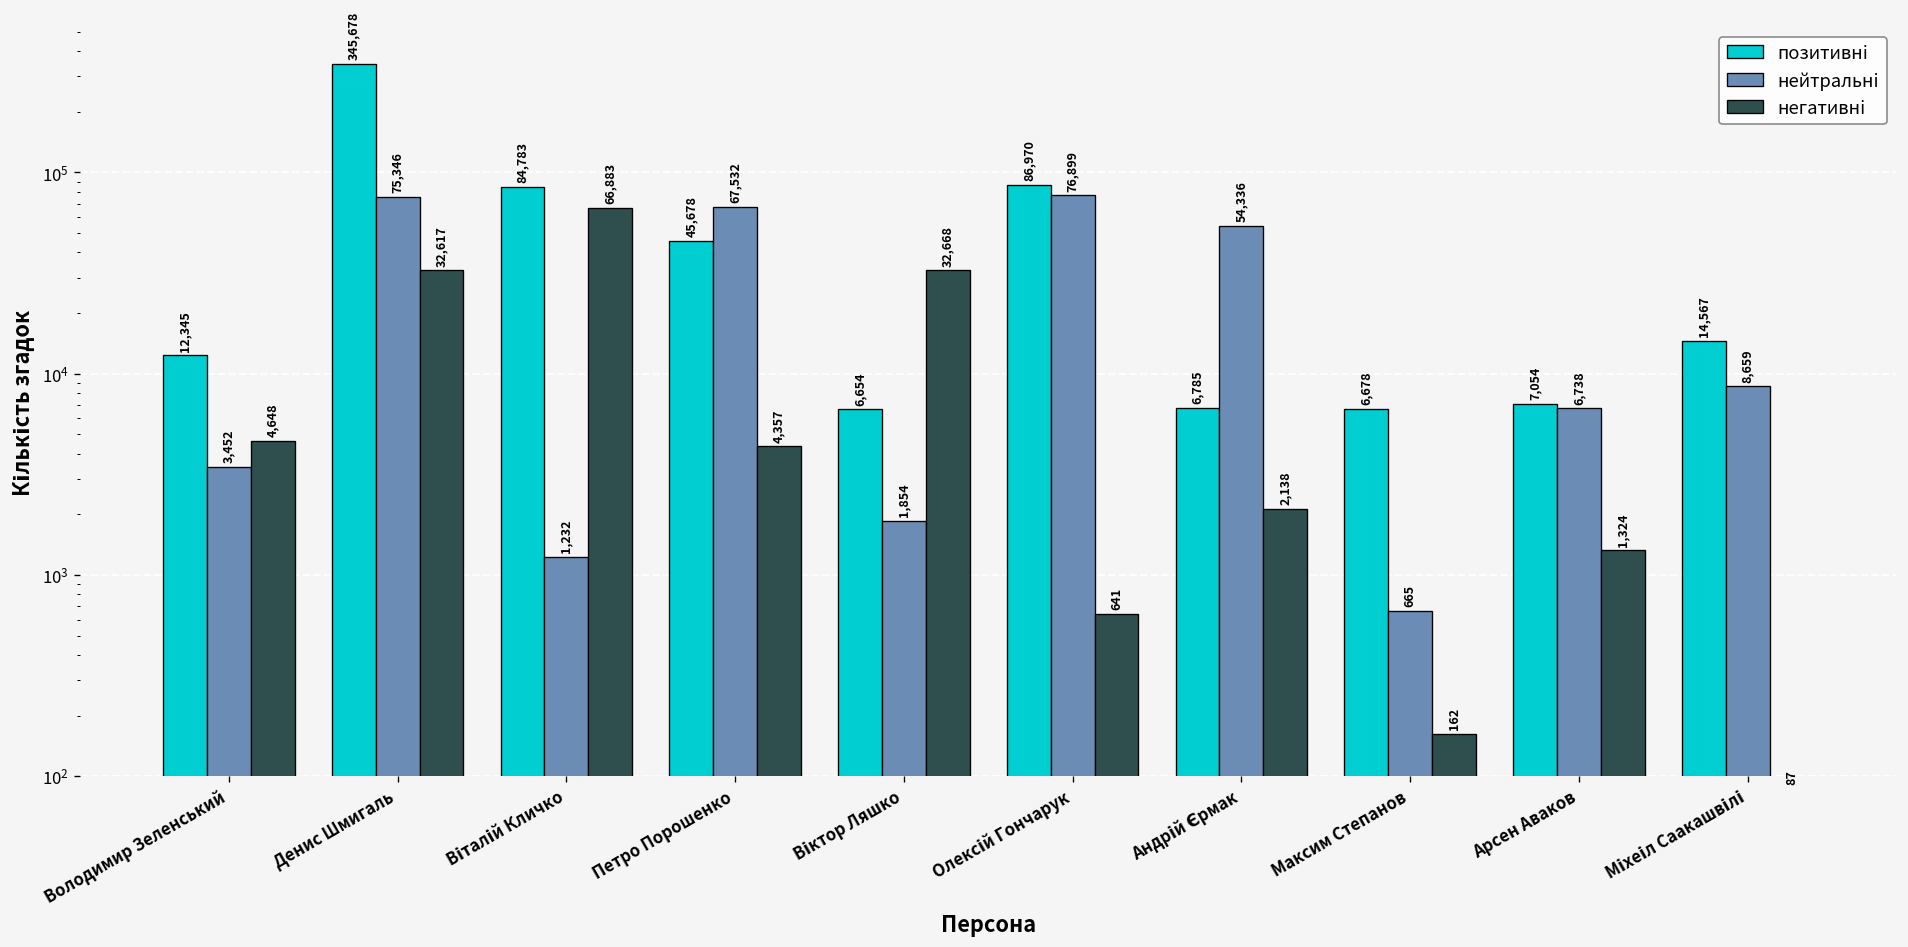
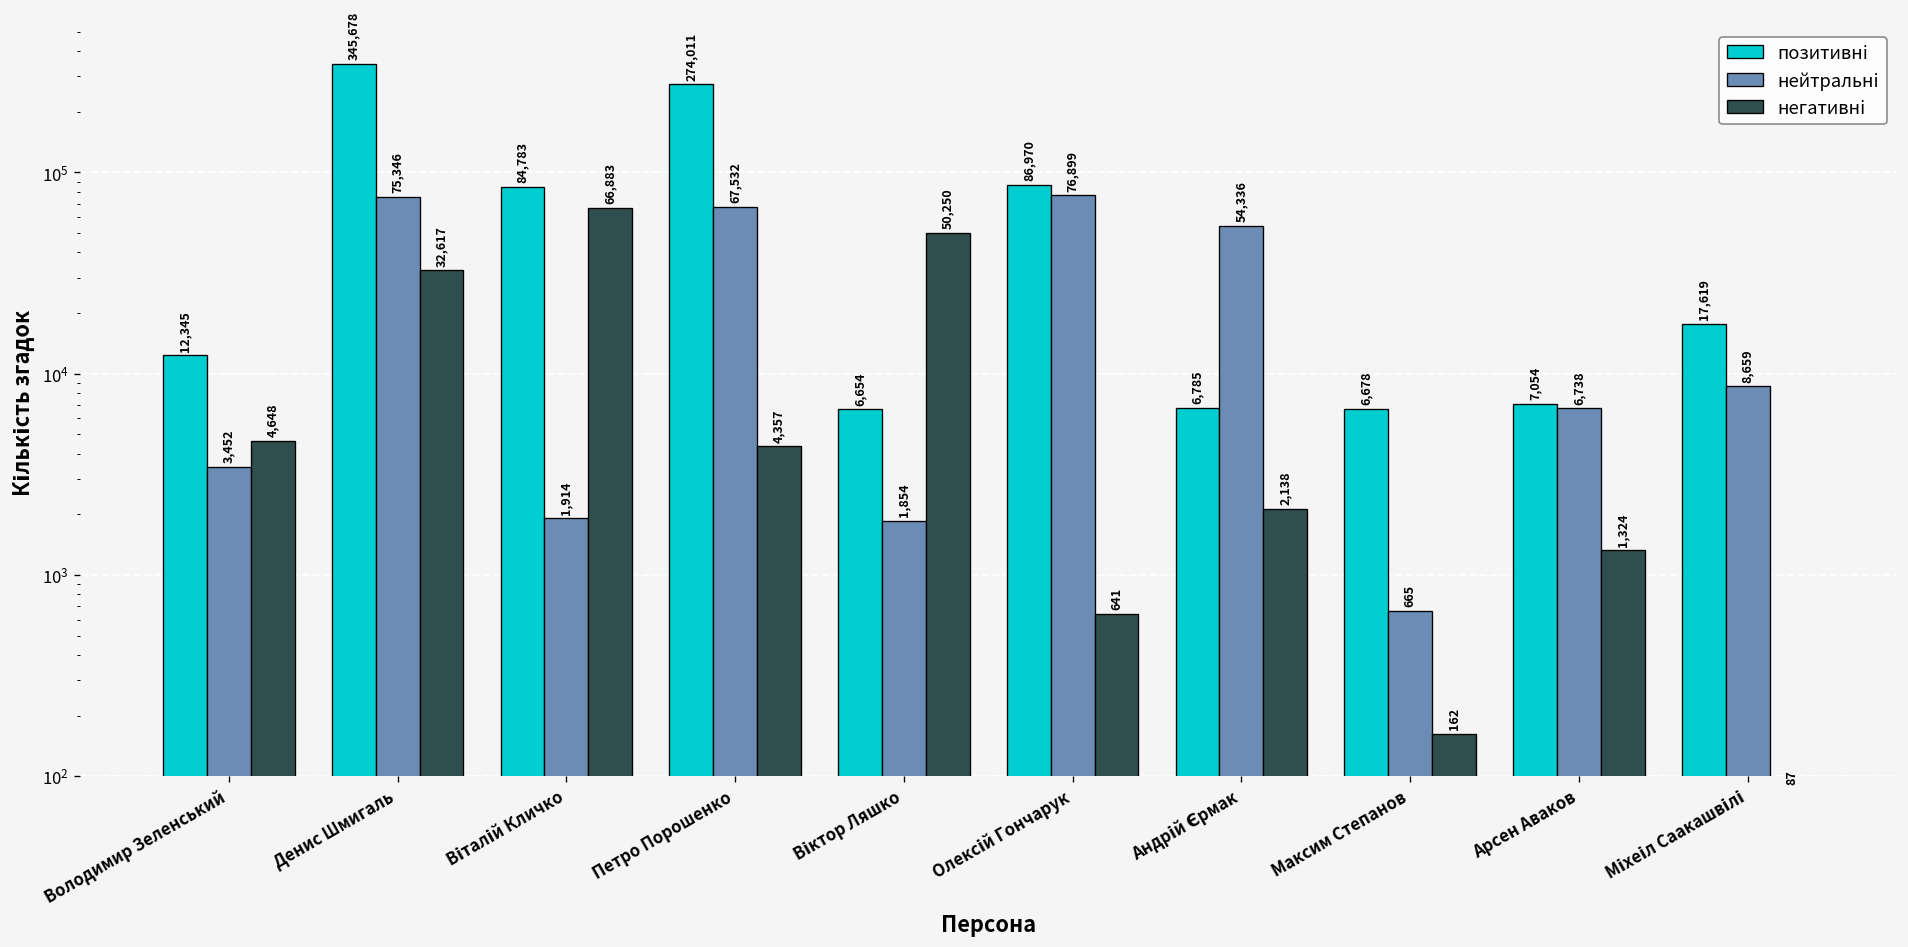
нейтральні, Віталій Кличко: 1,232 -> 1,914
позитивні, Петро Порошенко: 45,678 -> 274,011
негативні, Віктор Ляшко: 32,668 -> 50,250
позитивні, Міхеіл Саакашвілі: 14,567 -> 17,619
